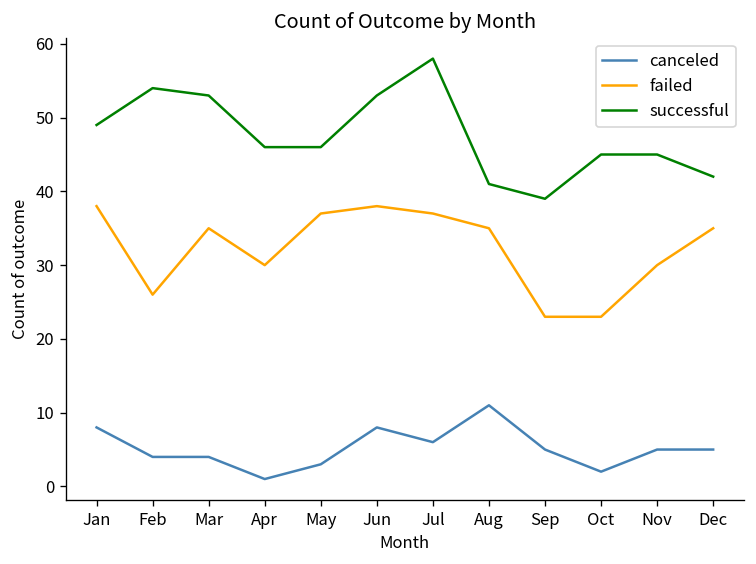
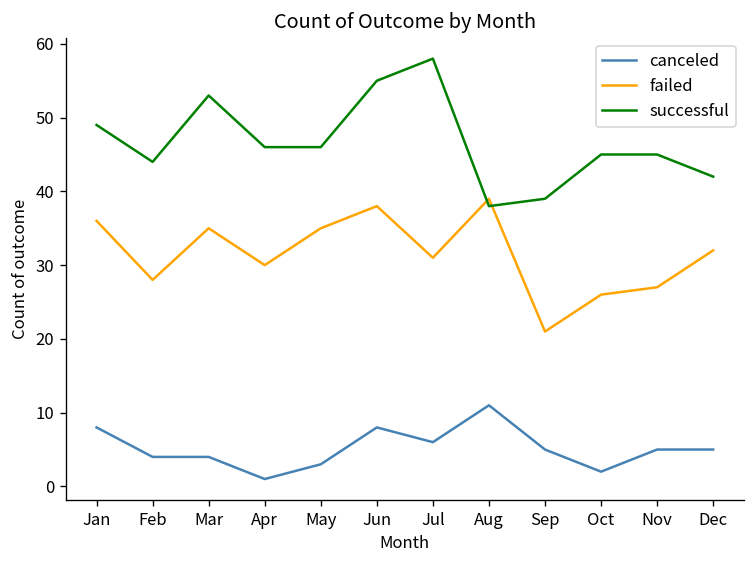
failed, Jan: 38 -> 36
failed, Feb: 26 -> 28
successful, Feb: 54 -> 44
failed, May: 37 -> 35
successful, Jun: 53 -> 55
failed, Jul: 37 -> 31
failed, Aug: 35 -> 39
successful, Aug: 41 -> 38
failed, Sep: 23 -> 21
failed, Oct: 23 -> 26
failed, Nov: 30 -> 27
failed, Dec: 35 -> 32
